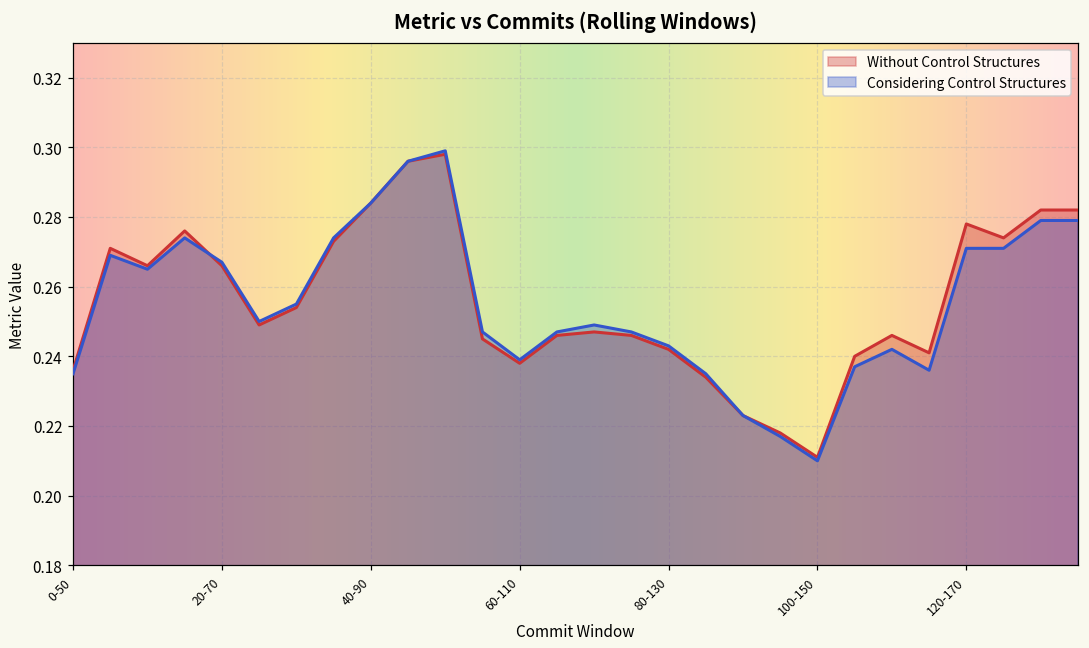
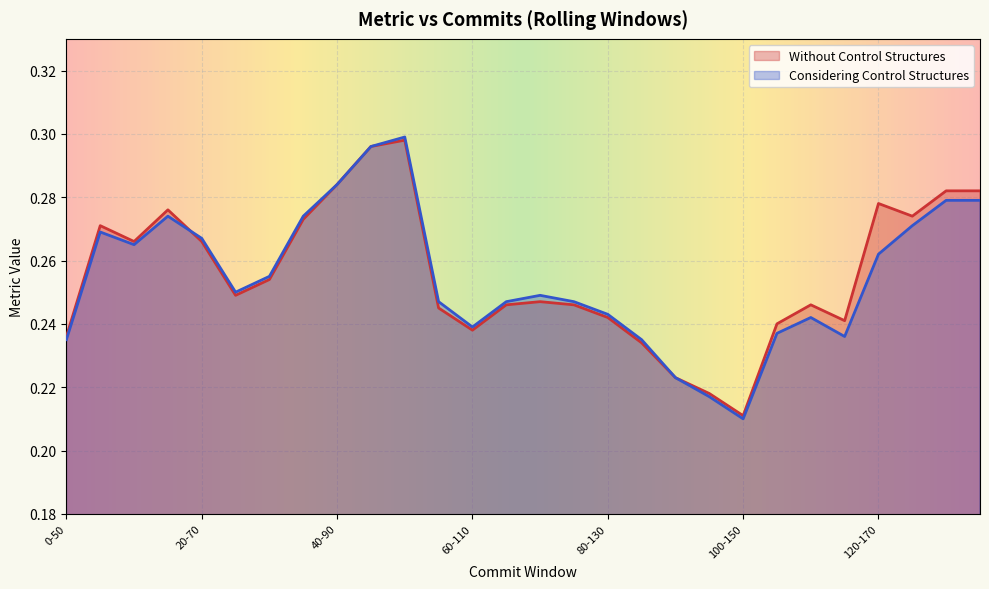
Considering Control Structures, 120-170: 0.271 -> 0.262
